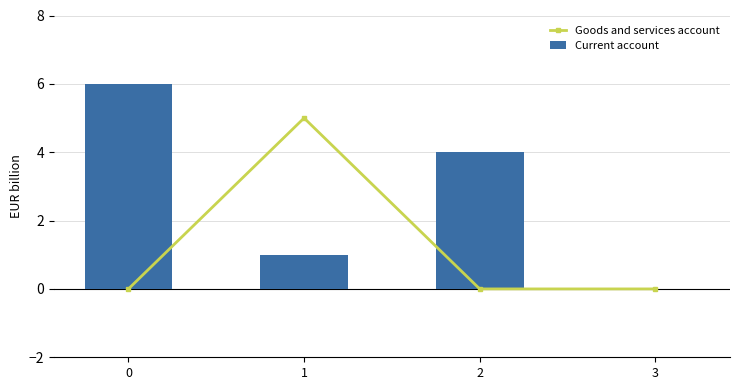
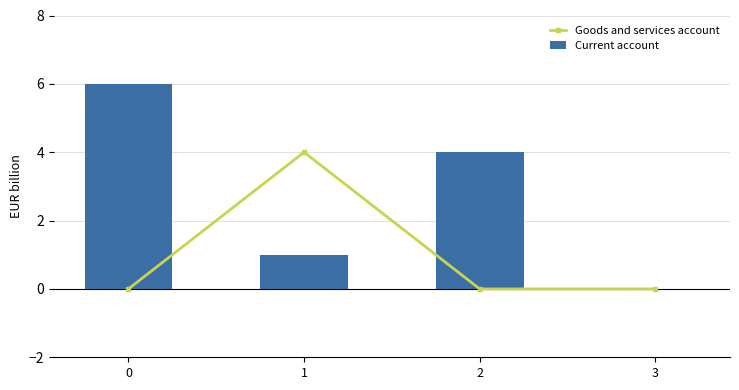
Goods and services account, 1: 5 -> 4
